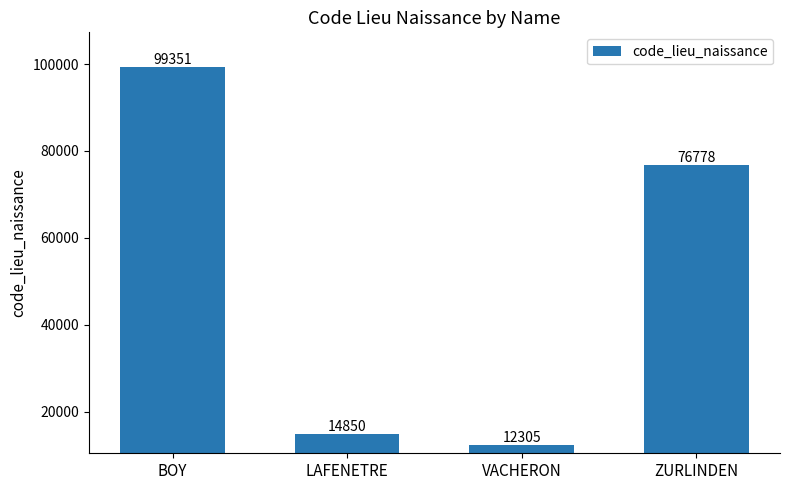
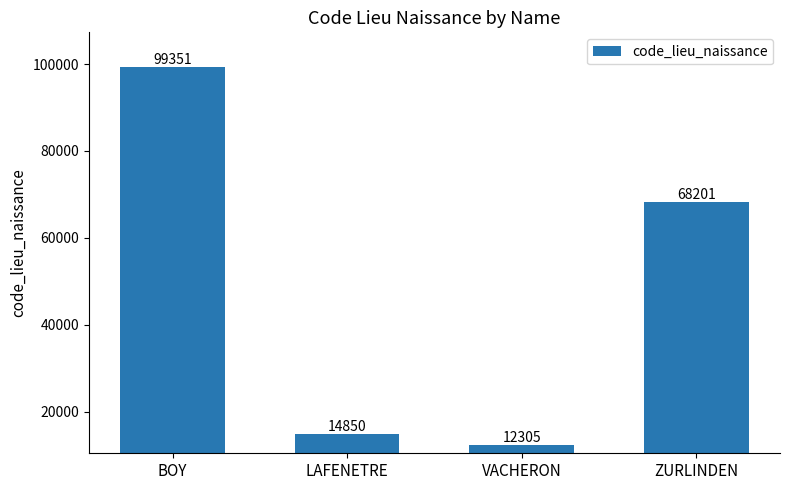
ZURLINDEN: 76778 -> 68201
